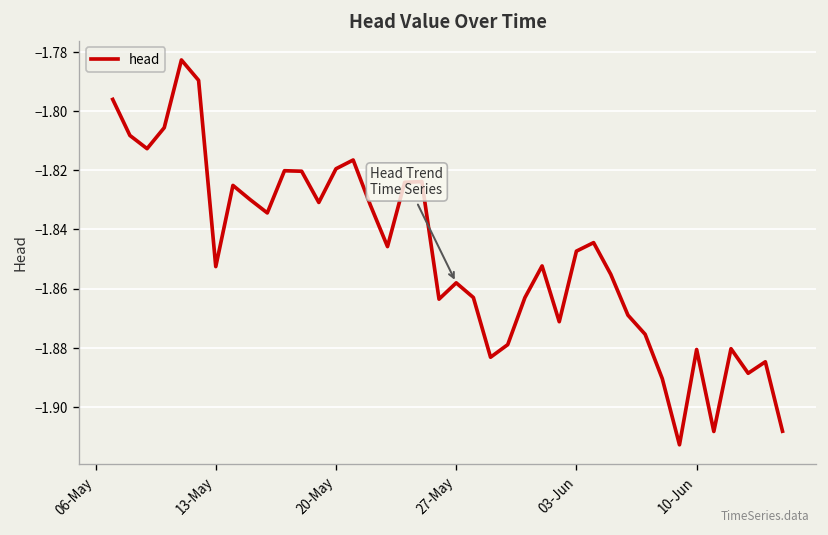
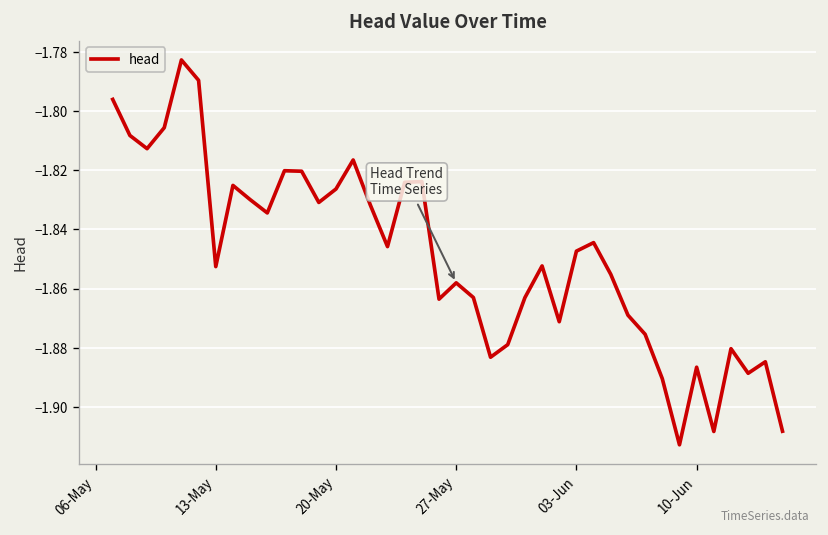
20-May: -1.820 -> -1.826
10-Jun: -1.881 -> -1.887
